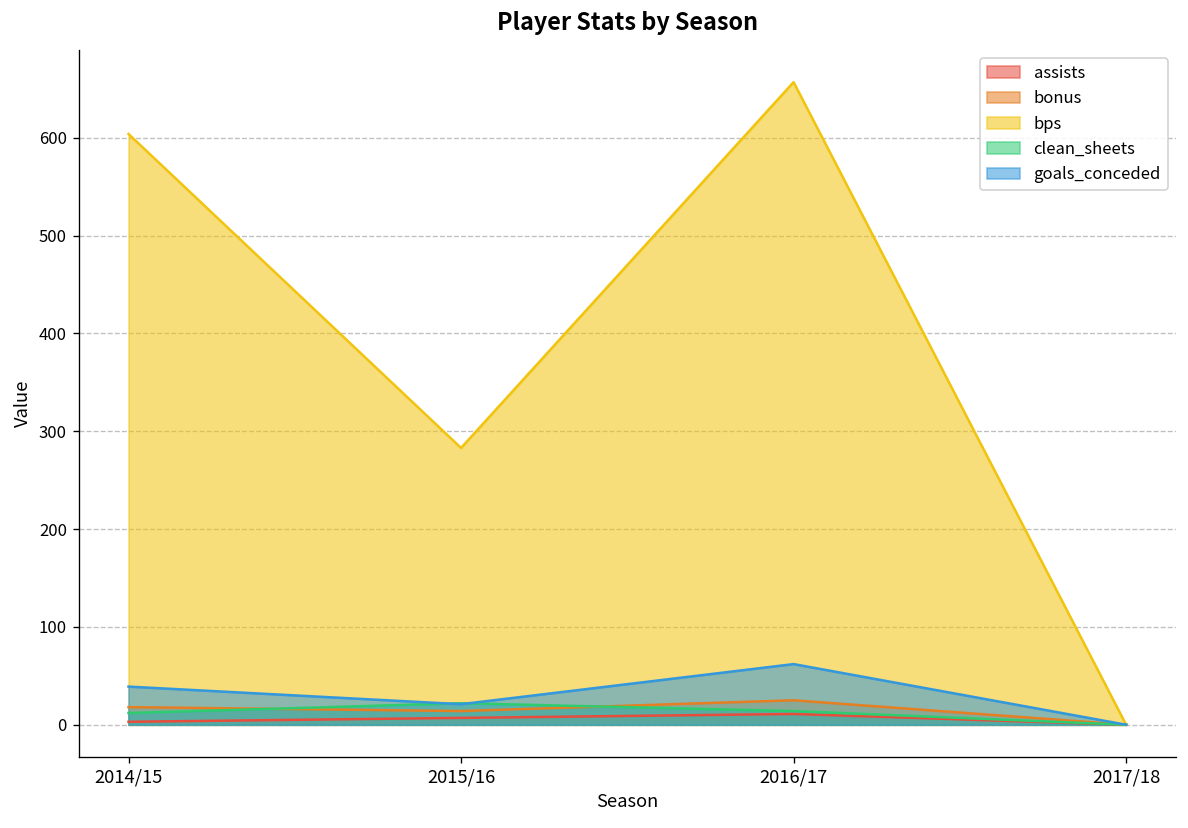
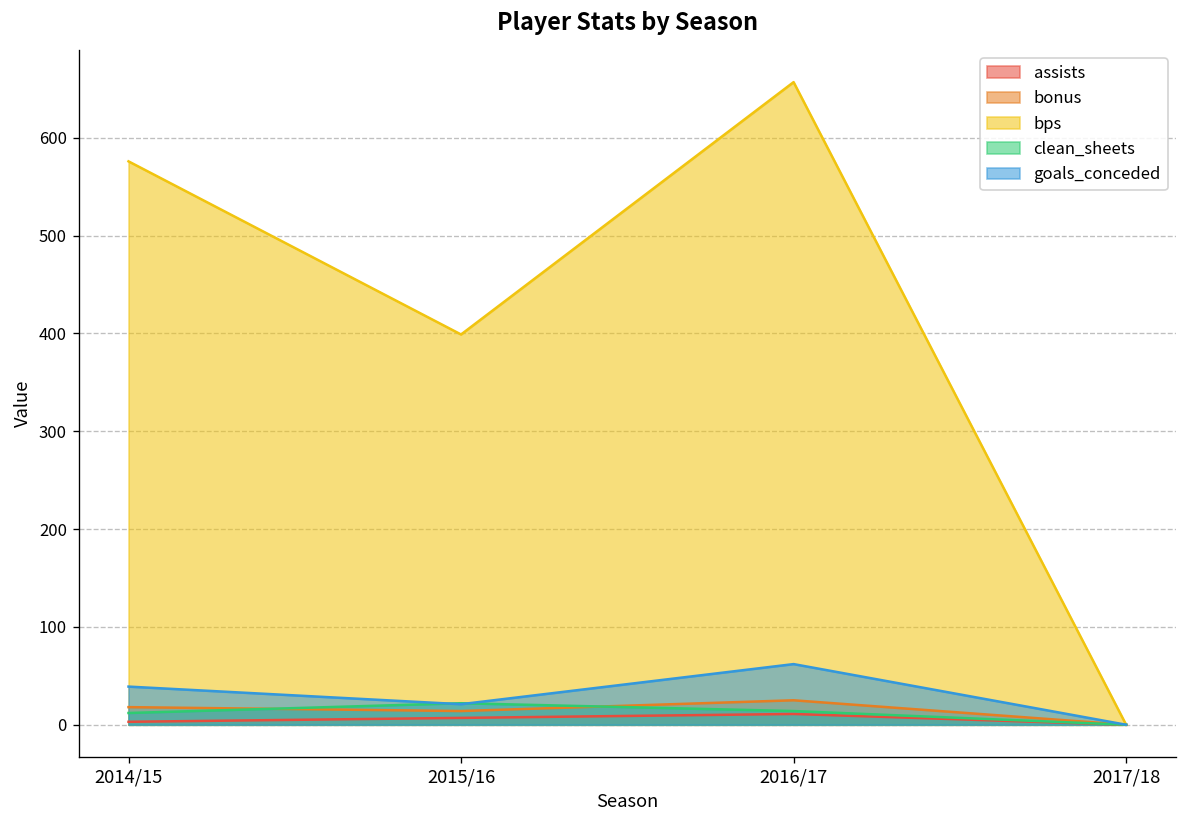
bps, 2014/15: 600 -> 580
bps, 2015/16: 280 -> 400
